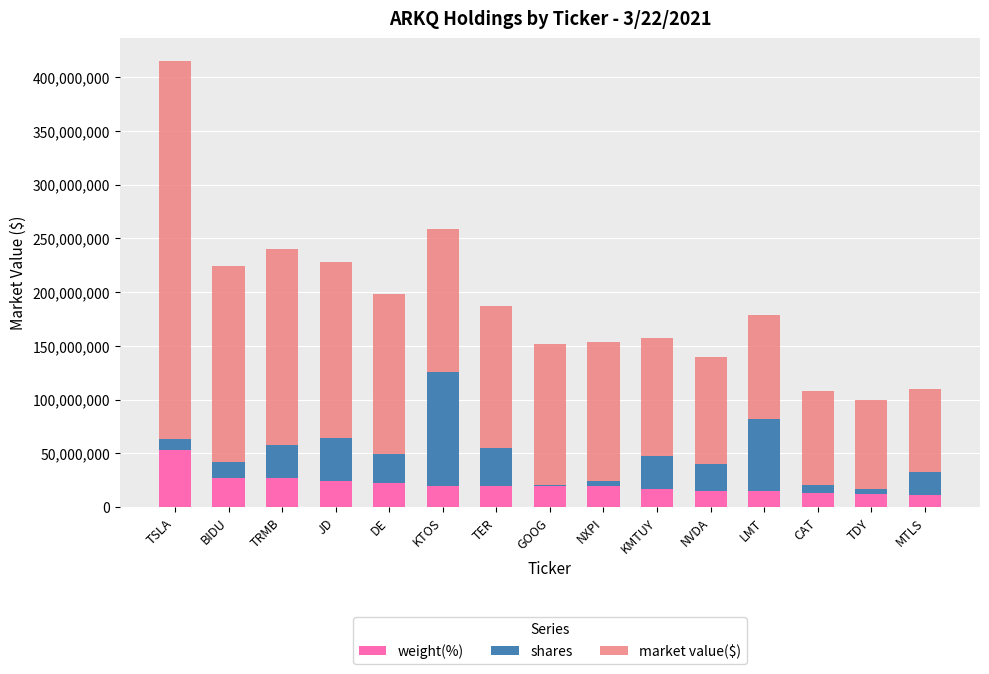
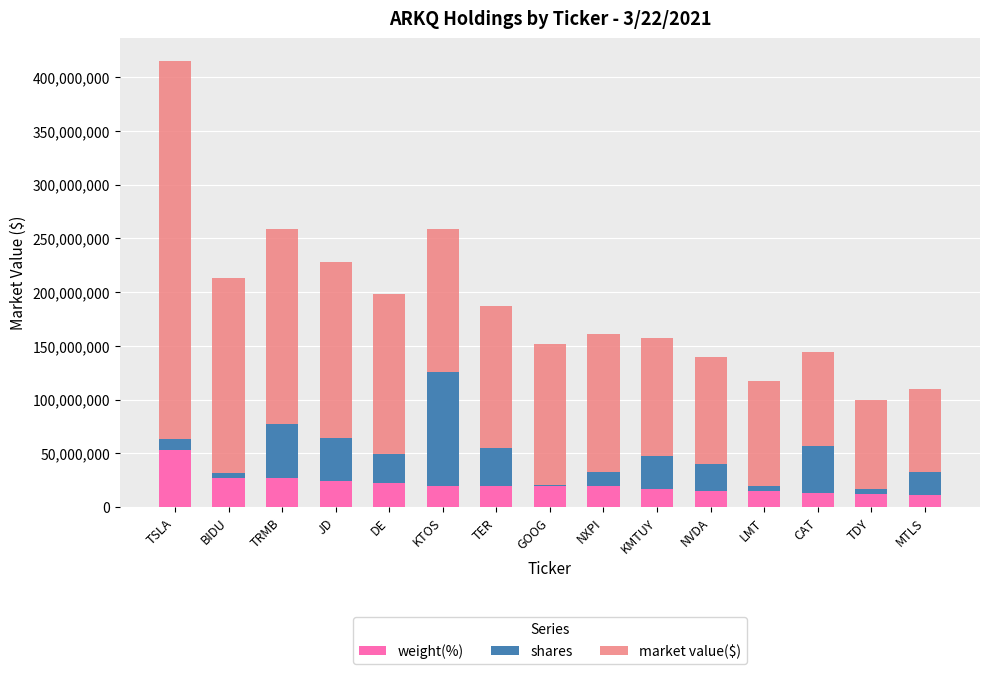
shares, BIDU: 14,000,000 -> 4,000,000
shares, TRMB: 31,000,000 -> 50,000,000
shares, NXPI: 5,000,000 -> 13,000,000
shares, LMT: 67,000,000 -> 6,000,000
shares, CAT: 8,000,000 -> 44,000,000
